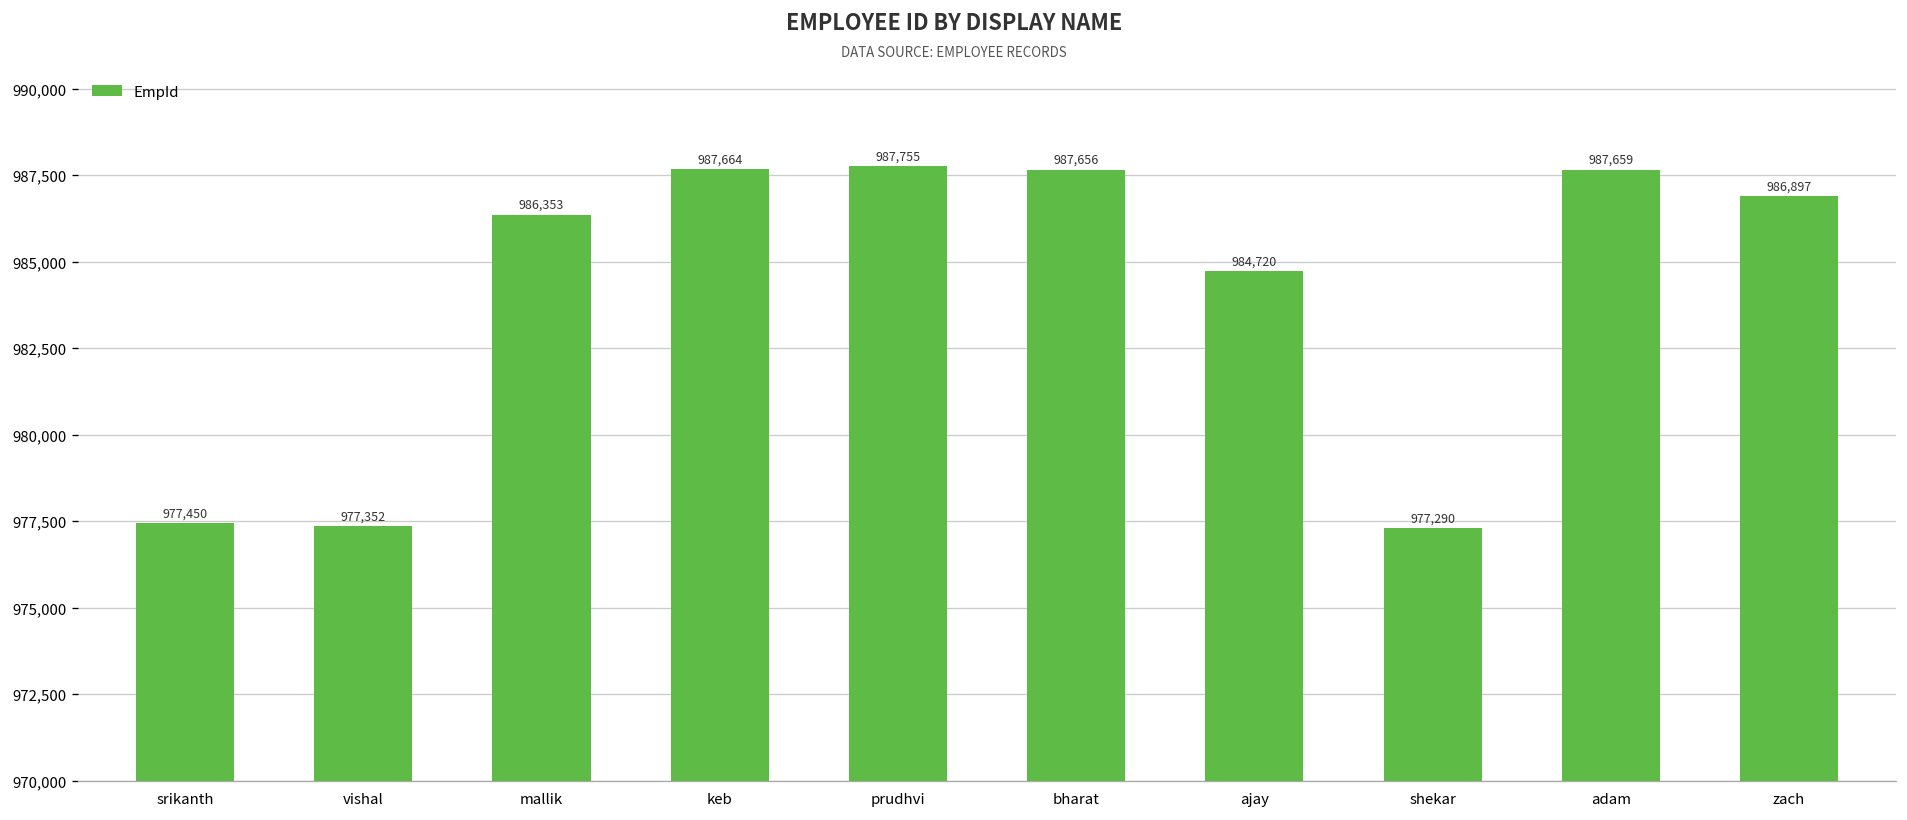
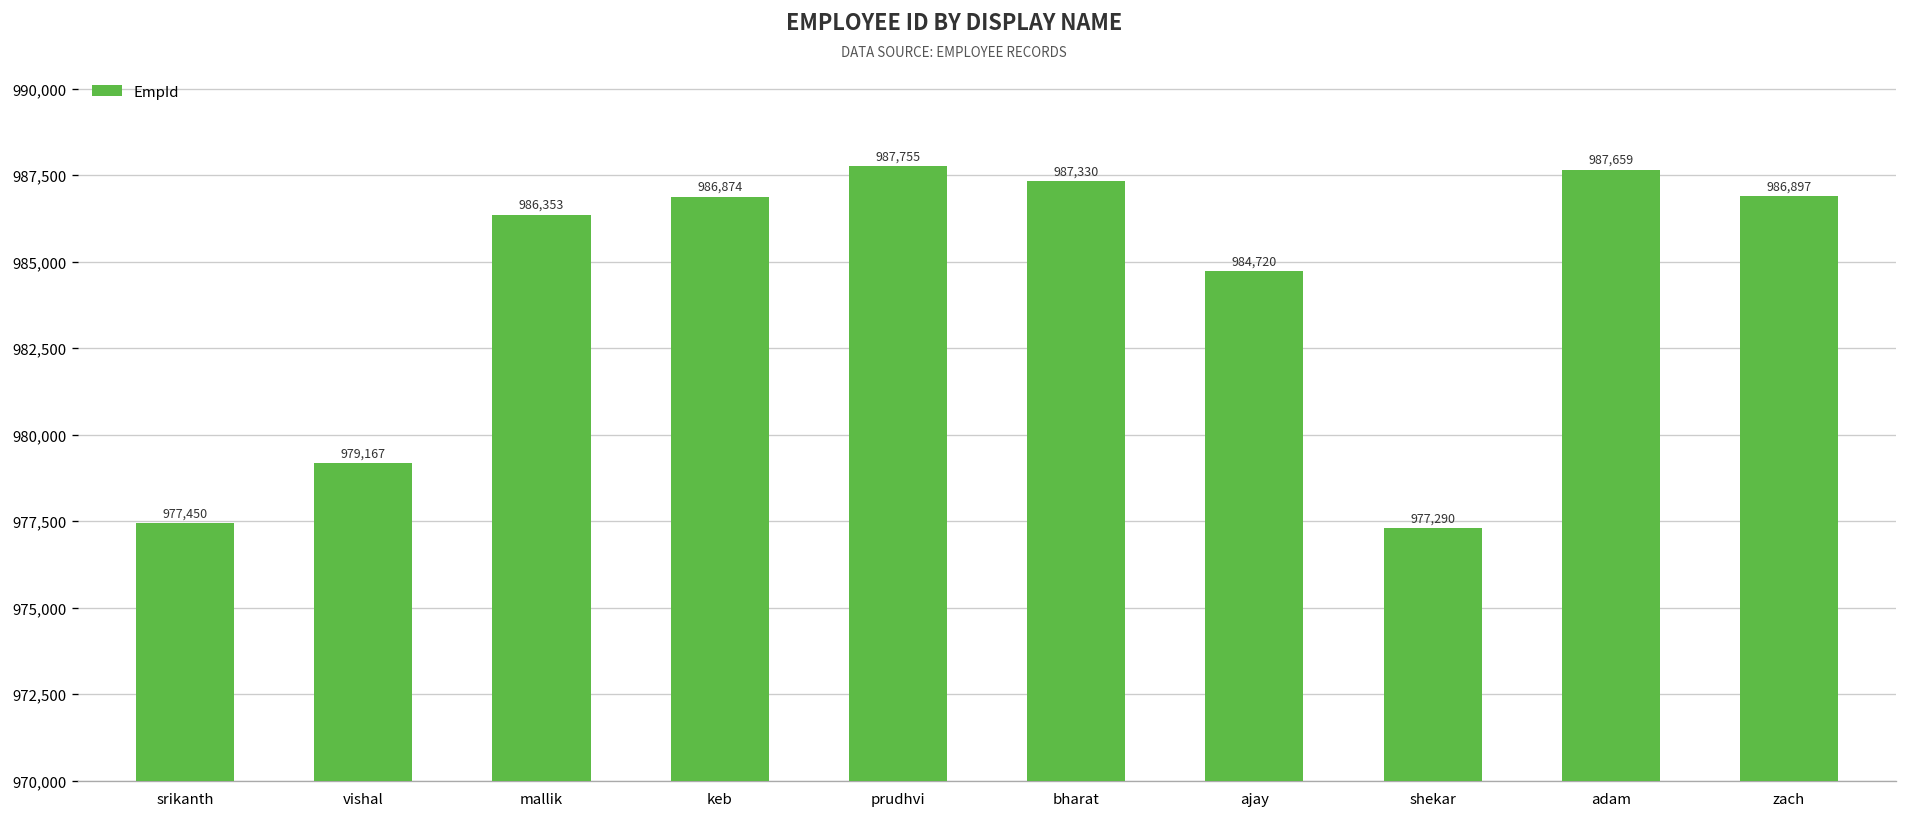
vishal: 977,352 -> 979,167
keb: 987,664 -> 986,874
bharat: 987,656 -> 987,330
